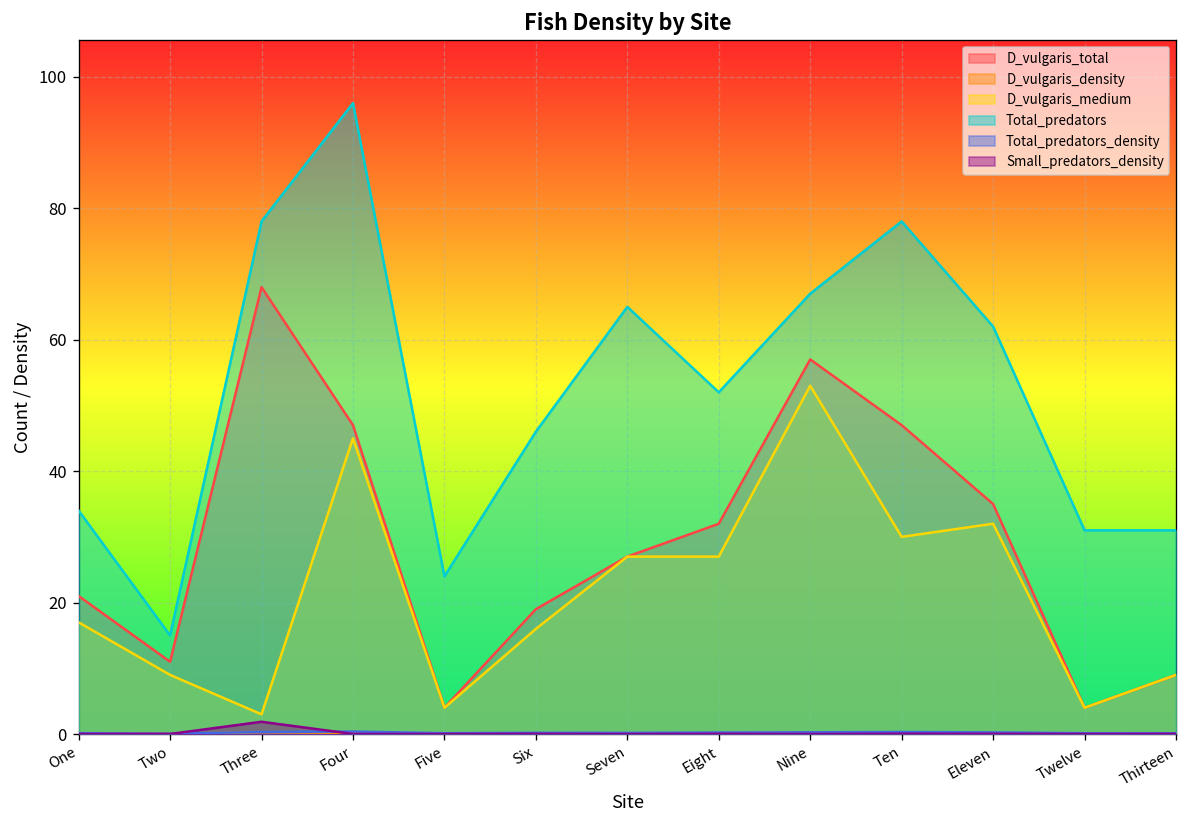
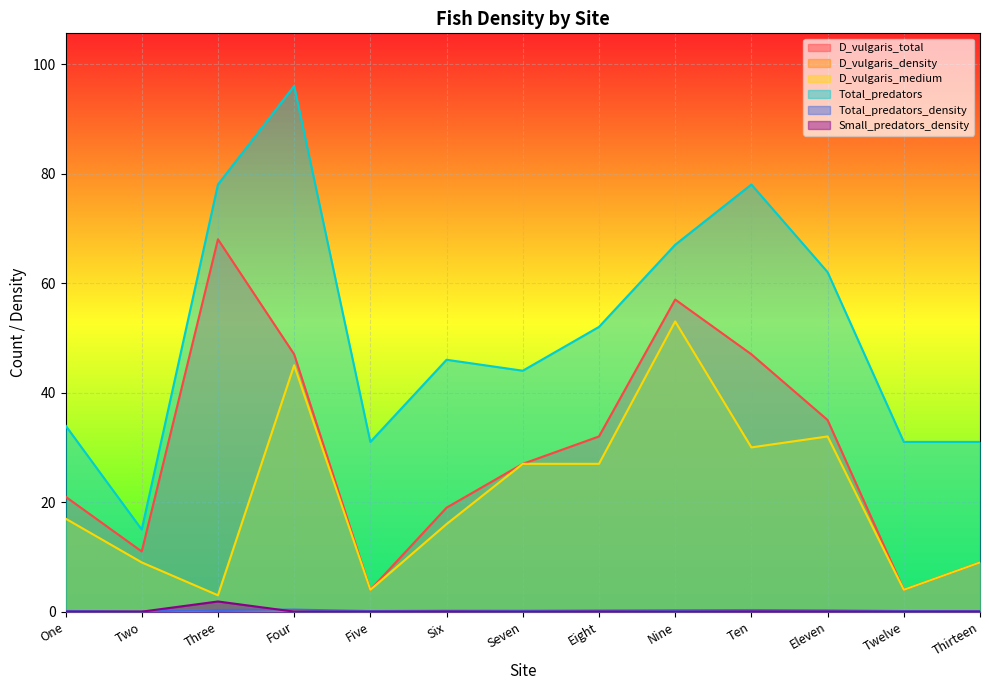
Total_predators, Five: 24 -> 31
Total_predators, Seven: 65 -> 44
